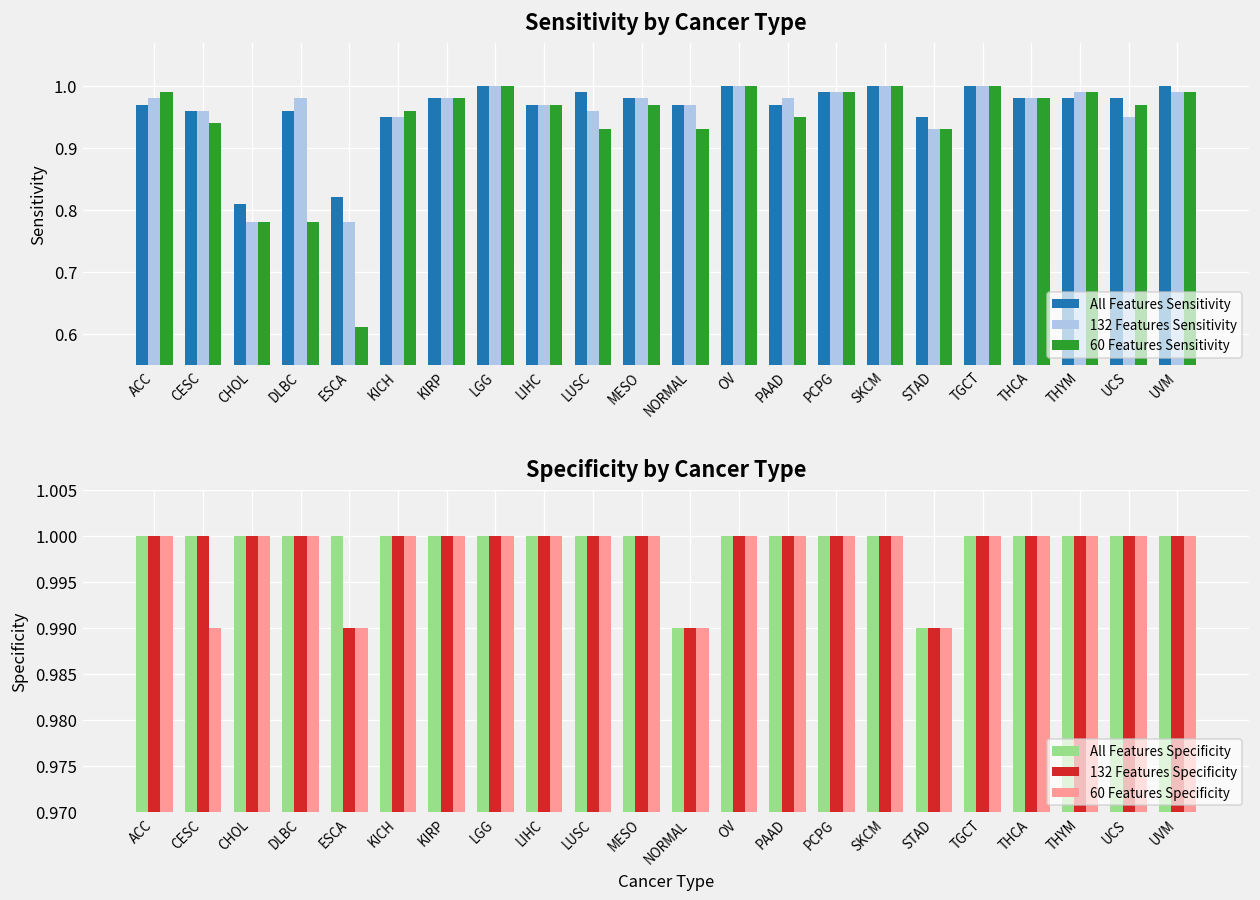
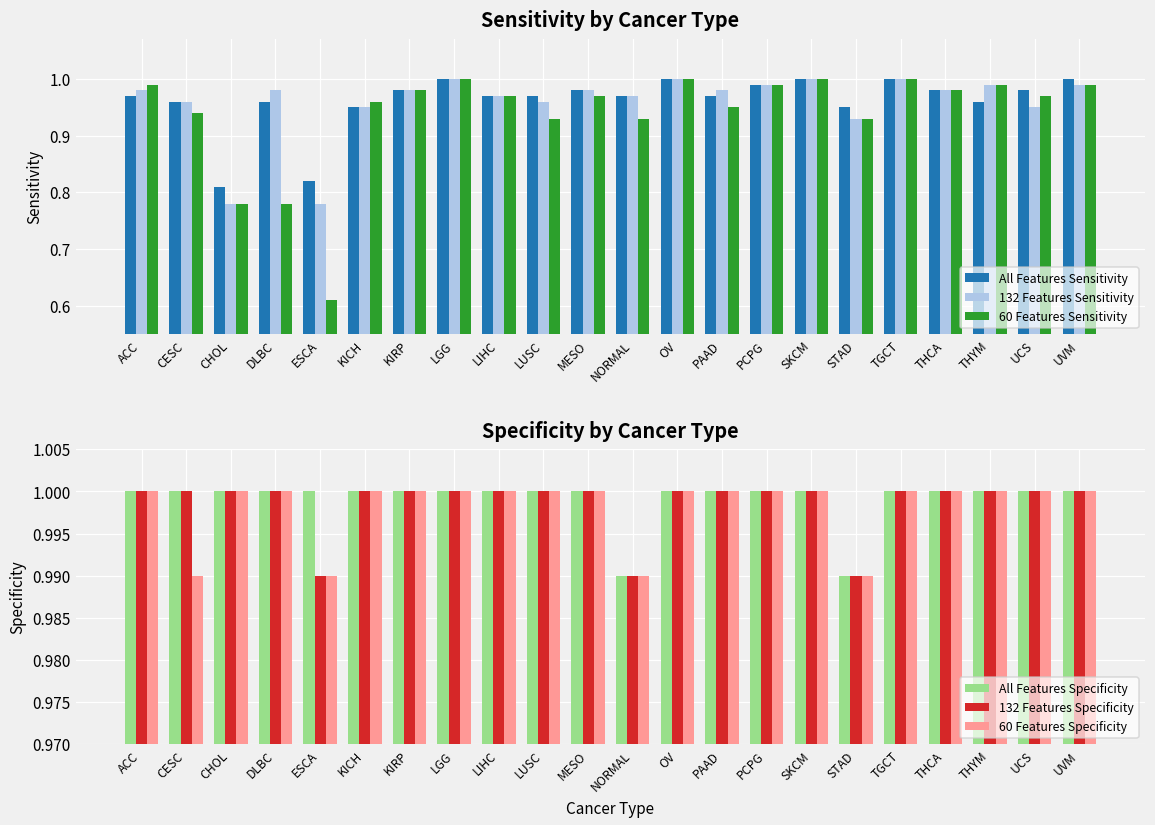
Sensitivity by Cancer Type, All Features Sensitivity, LUSC: 0.99 -> 0.97
Sensitivity by Cancer Type, All Features Sensitivity, THYM: 0.98 -> 0.96
